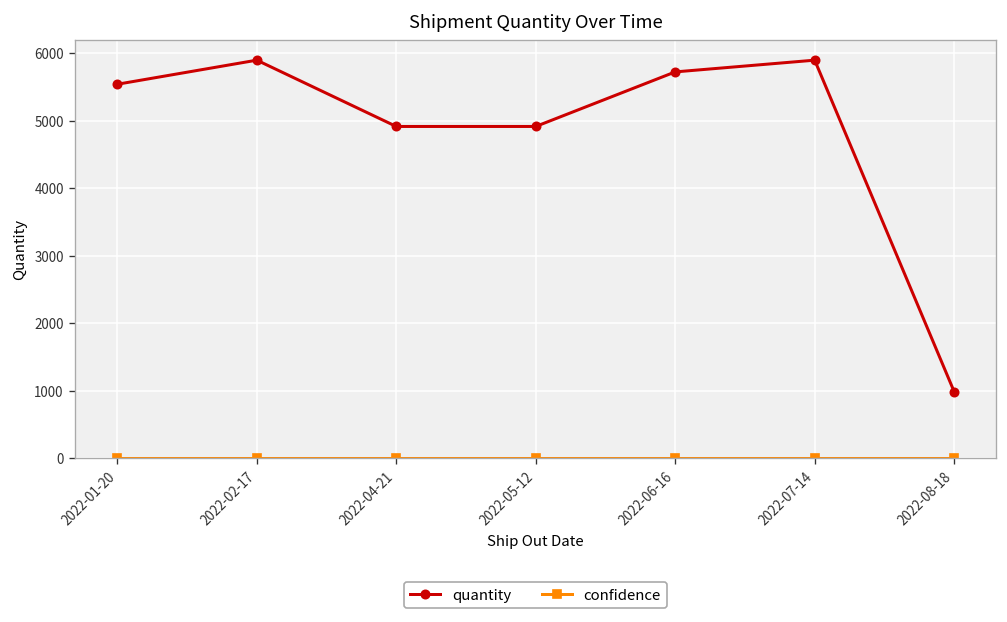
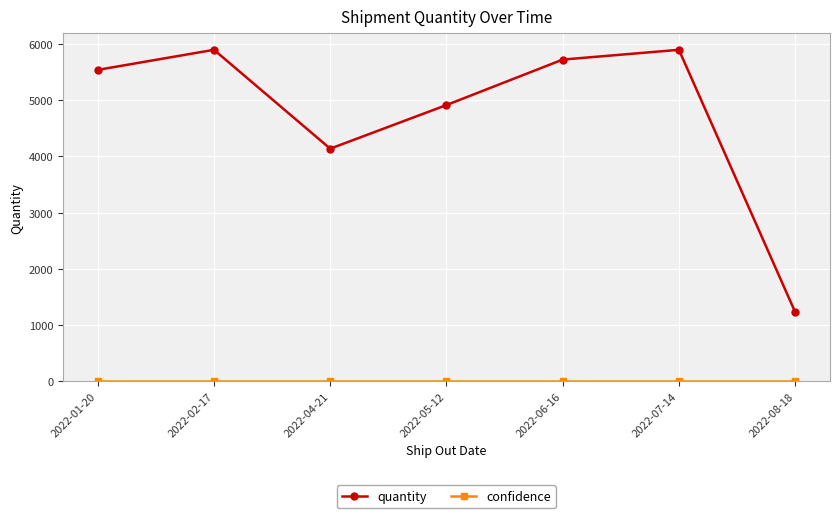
quantity, 2022-04-21: 4900 -> 4100
quantity, 2022-08-18: 1000 -> 1200
